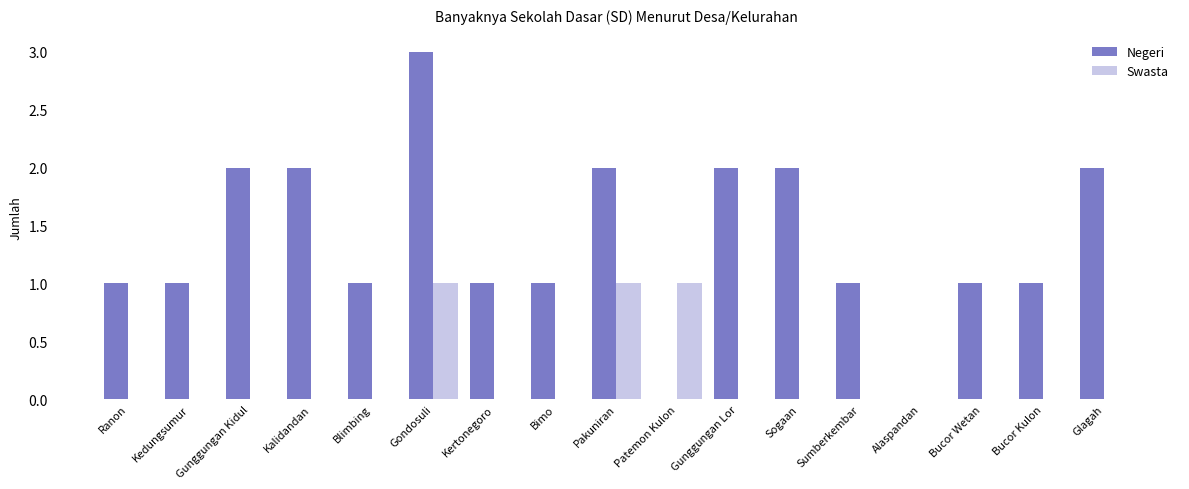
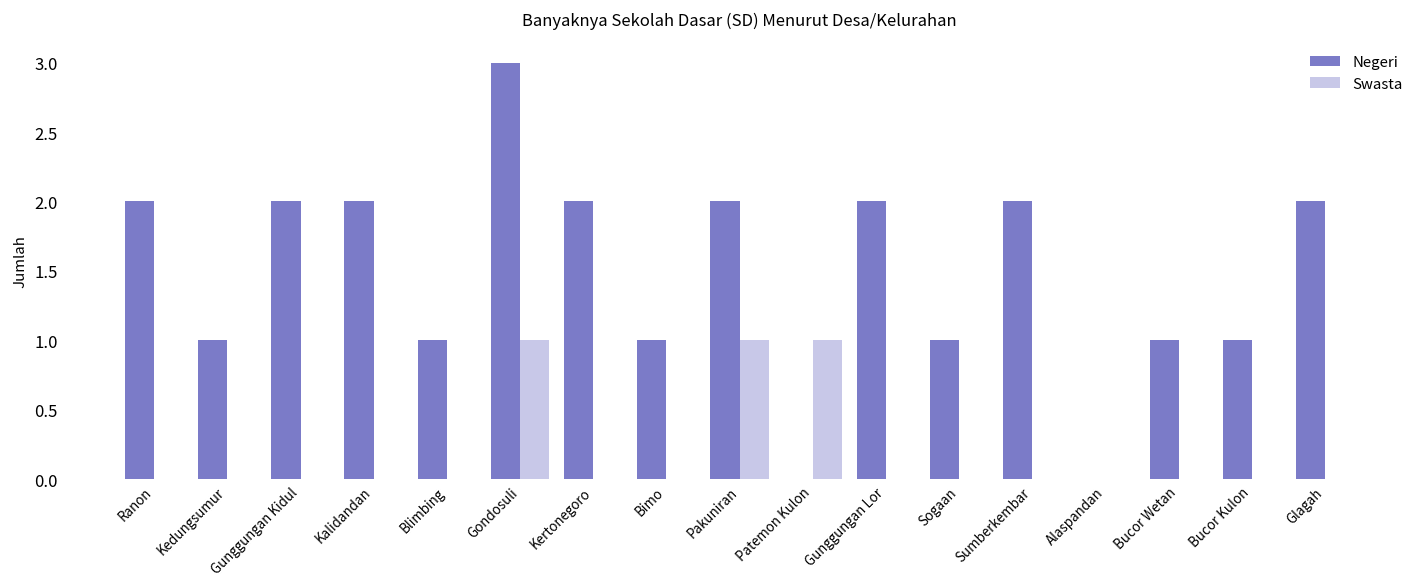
Negeri, Ranon: 1 -> 2
Negeri, Kertonegoro: 1 -> 2
Negeri, Sogaan: 2 -> 1
Negeri, Sumberkembar: 1 -> 2
